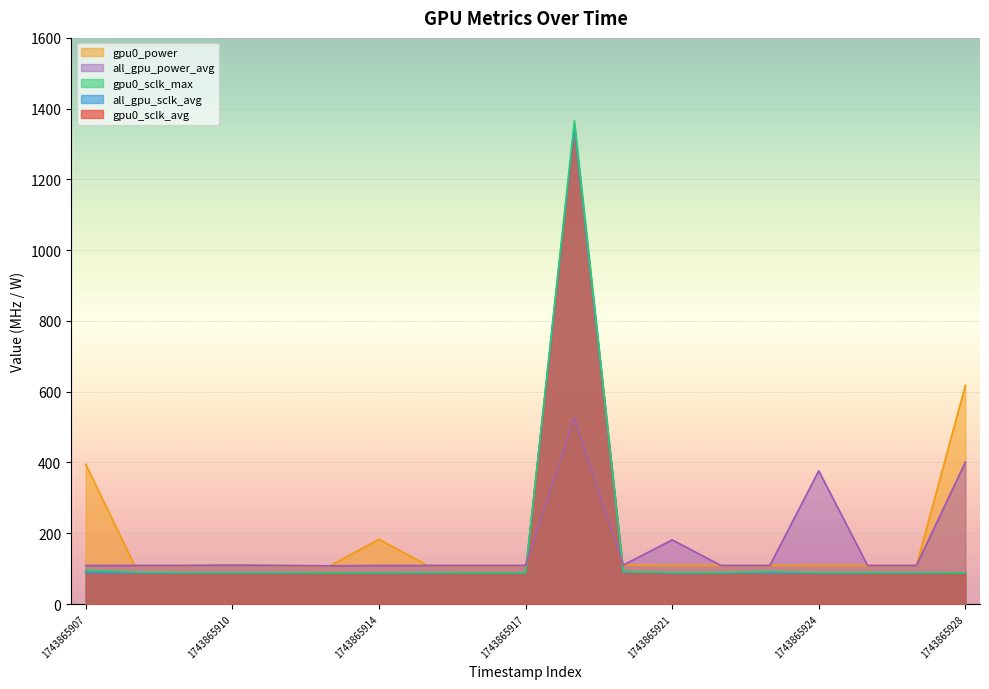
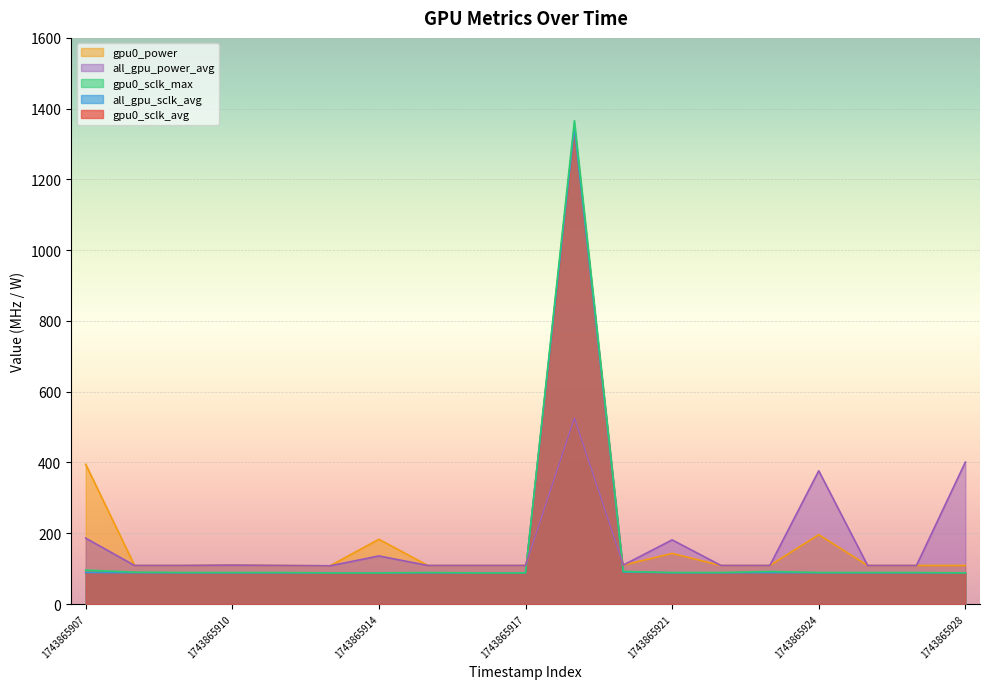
all_gpu_power_avg, 1743865907: 110 -> 190
all_gpu_power_avg, 1743865914: 110 -> 140
gpu0_power, 1743865921: 110 -> 140
gpu0_power, 1743865924: 110 -> 200
gpu0_power, 1743865928: 620 -> 110
